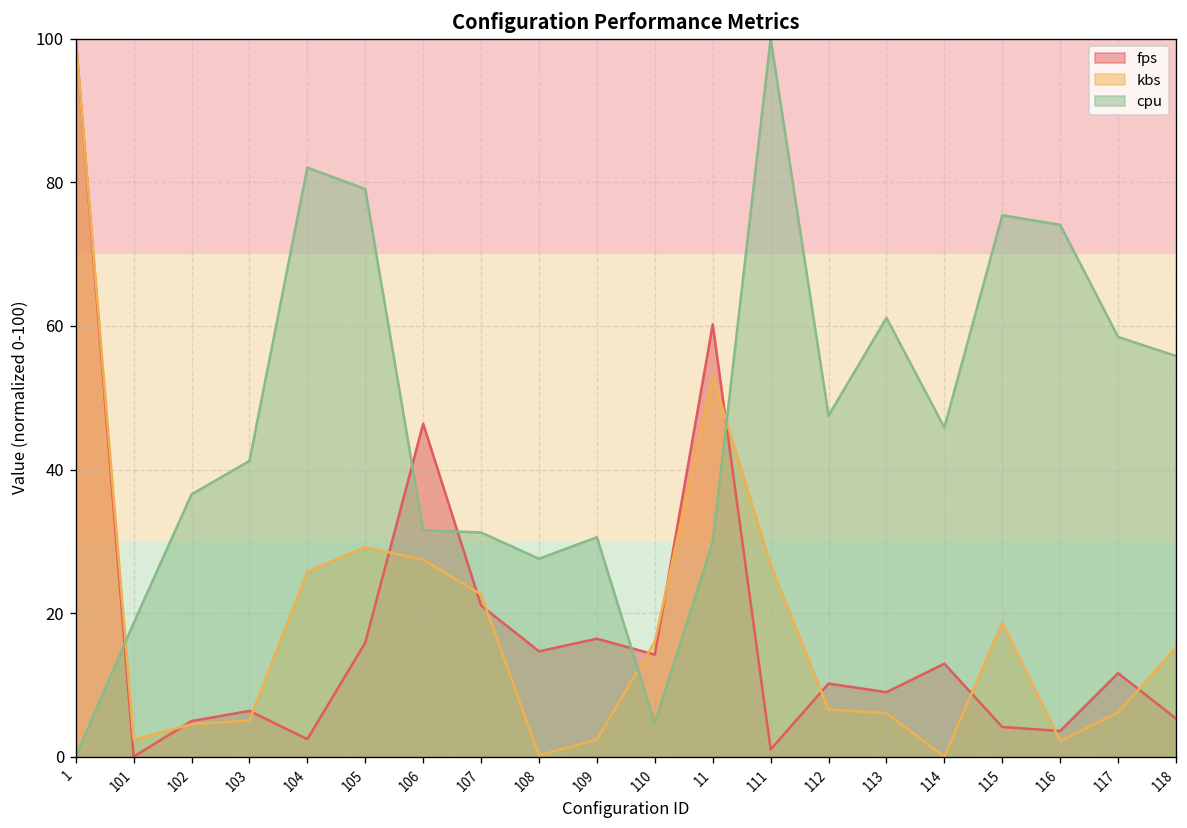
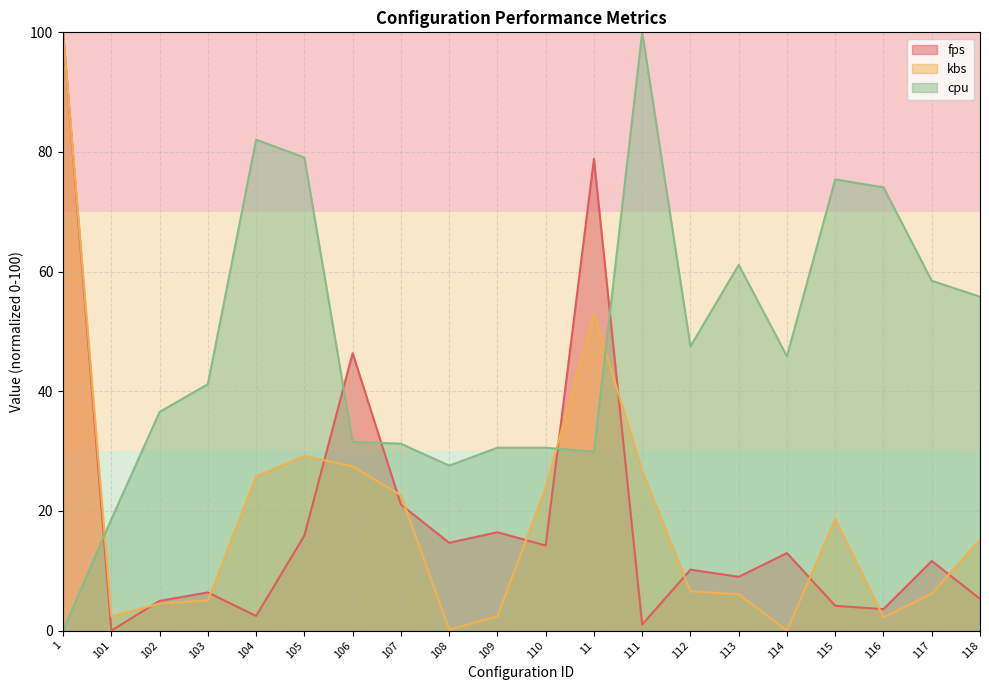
kbs, 110: 16 -> 24
cpu, 110: 5 -> 31
fps, 11: 60 -> 79
